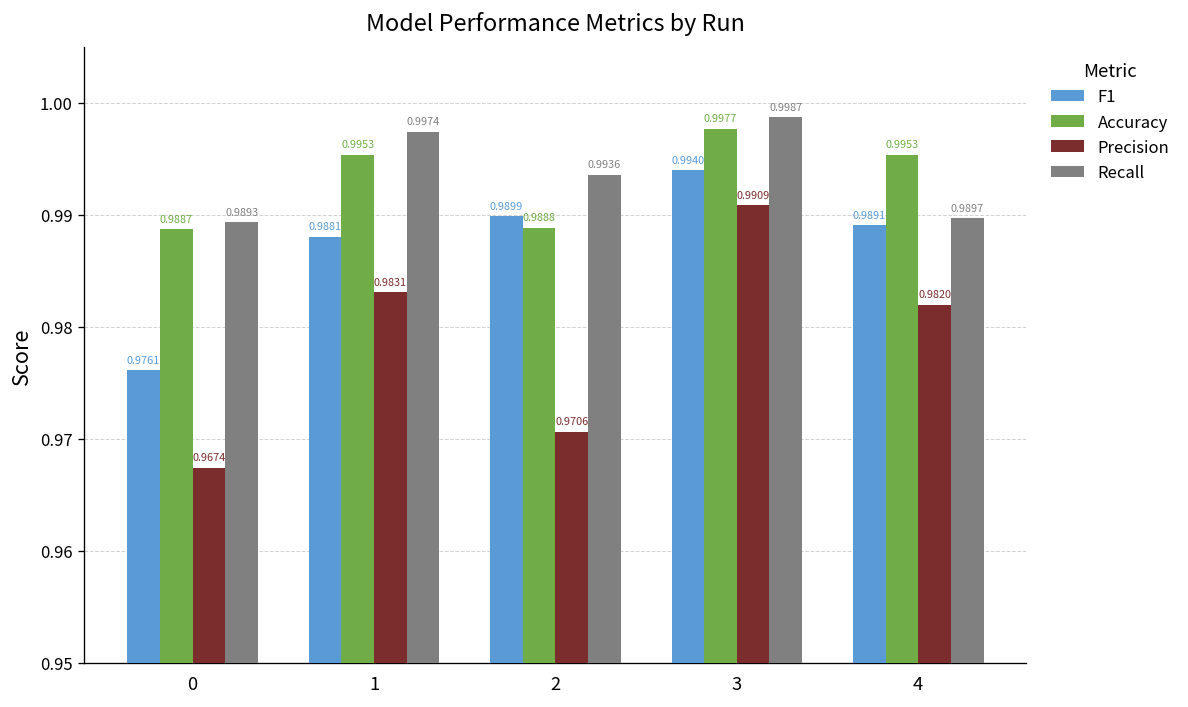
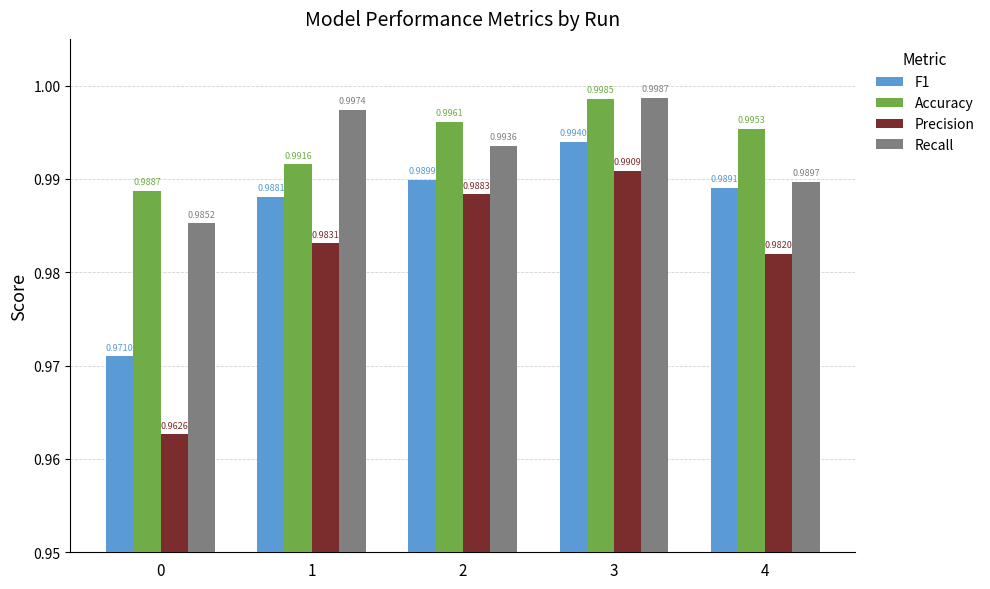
F1, 0: 0.9761 -> 0.9710
Precision, 0: 0.9674 -> 0.9626
Recall, 0: 0.9893 -> 0.9852
Accuracy, 1: 0.9953 -> 0.9916
Accuracy, 2: 0.9888 -> 0.9961
Precision, 2: 0.9706 -> 0.9883
Accuracy, 3: 0.9977 -> 0.9985
